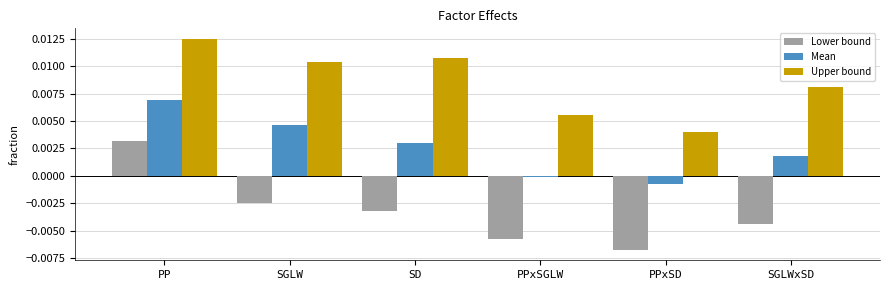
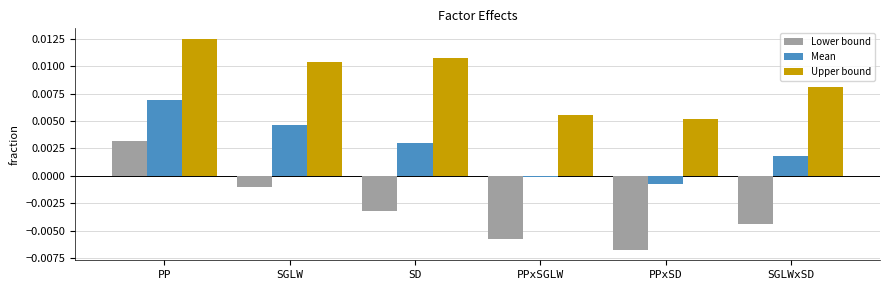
Lower bound, SGLW: -0.0025 -> -0.0010
Upper bound, PPxSD: 0.0040 -> 0.0052
